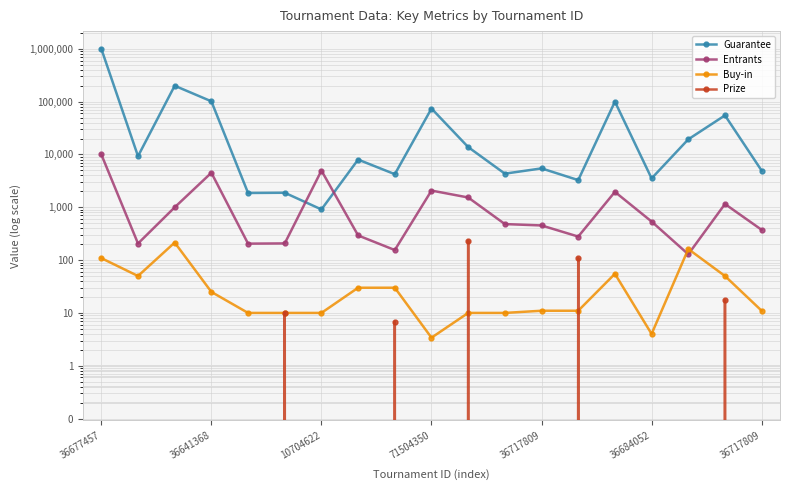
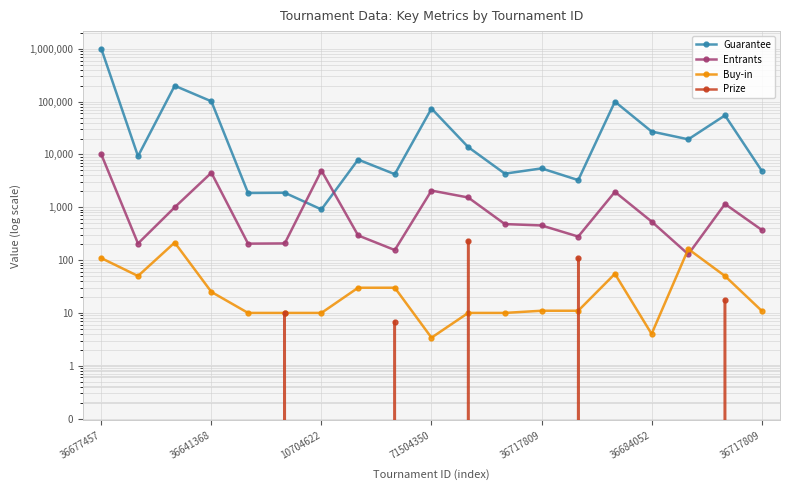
Guarantee, 36684052: 4,000 -> 30,000
